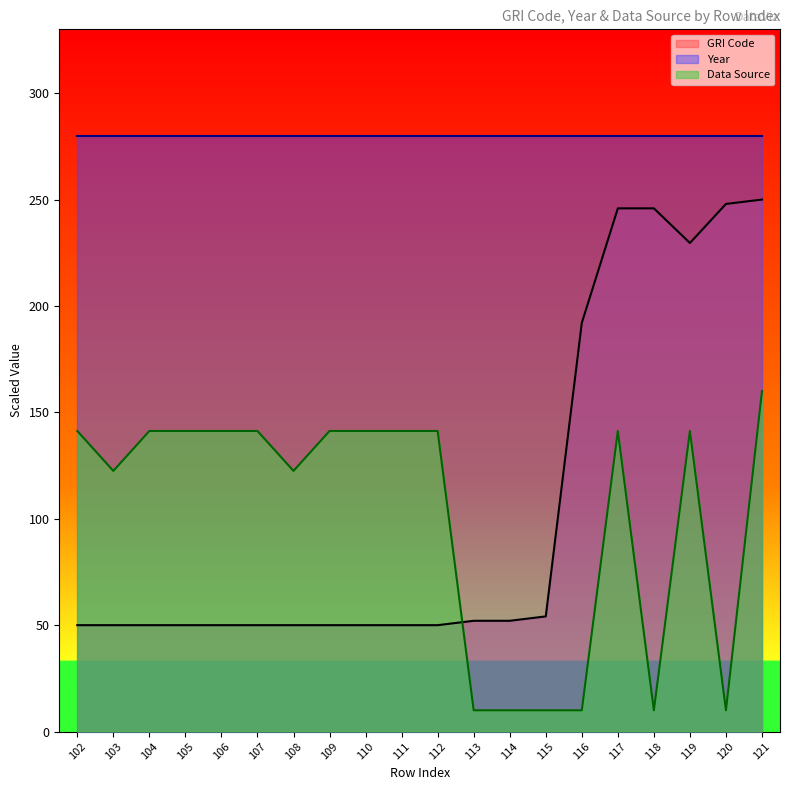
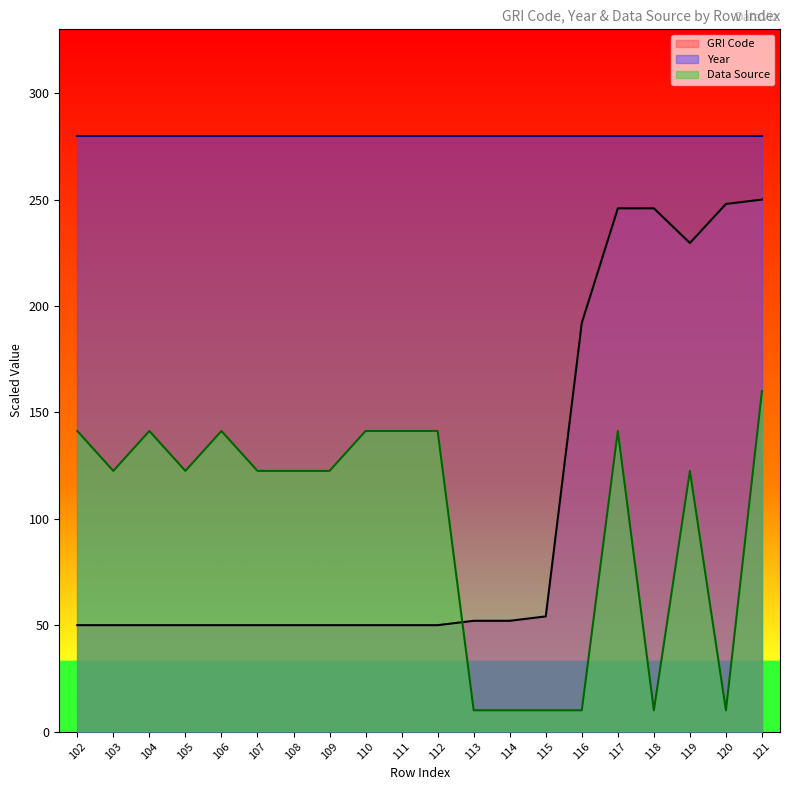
Data Source, 105: 141 -> 123
Data Source, 107: 141 -> 123
Data Source, 109: 141 -> 123
Data Source, 119: 141 -> 123
